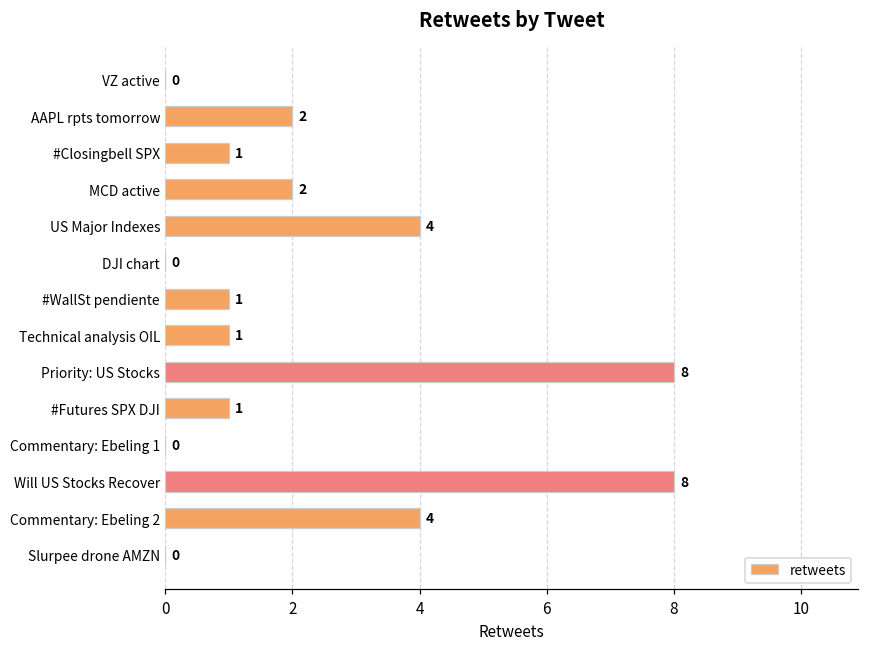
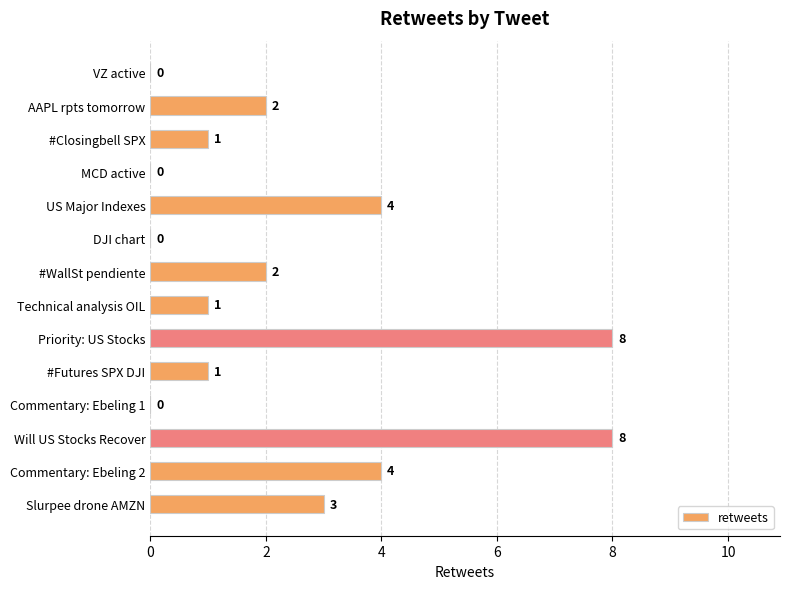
MCD active: 2 -> 0
#WallSt pendiente: 1 -> 2
Slurpee drone AMZN: 0 -> 3
